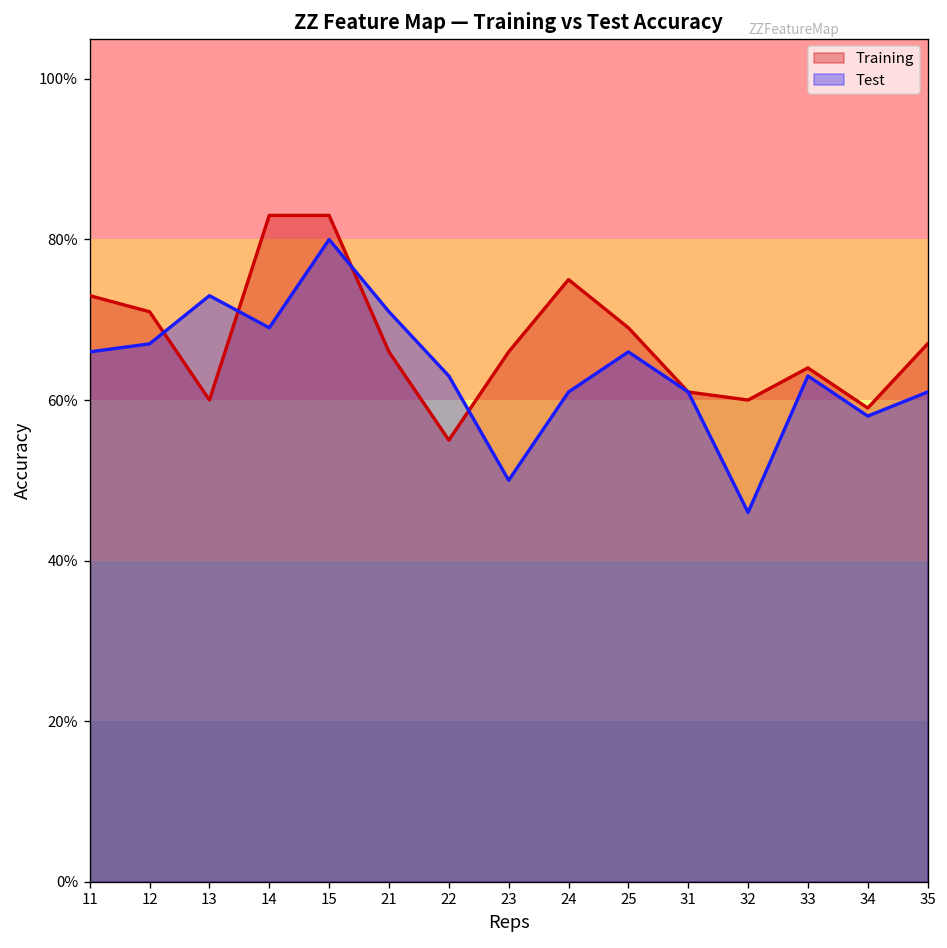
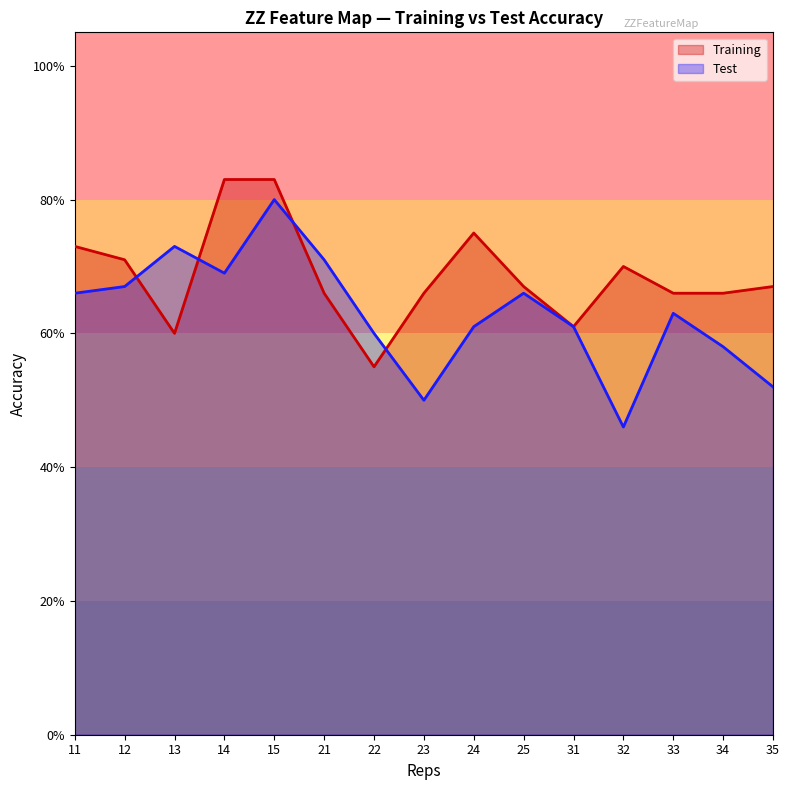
Test, 22: 63% -> 60%
Training, 25: 69% -> 67%
Training, 32: 60% -> 70%
Training, 33: 64% -> 66%
Training, 34: 59% -> 66%
Test, 35: 61% -> 52%
